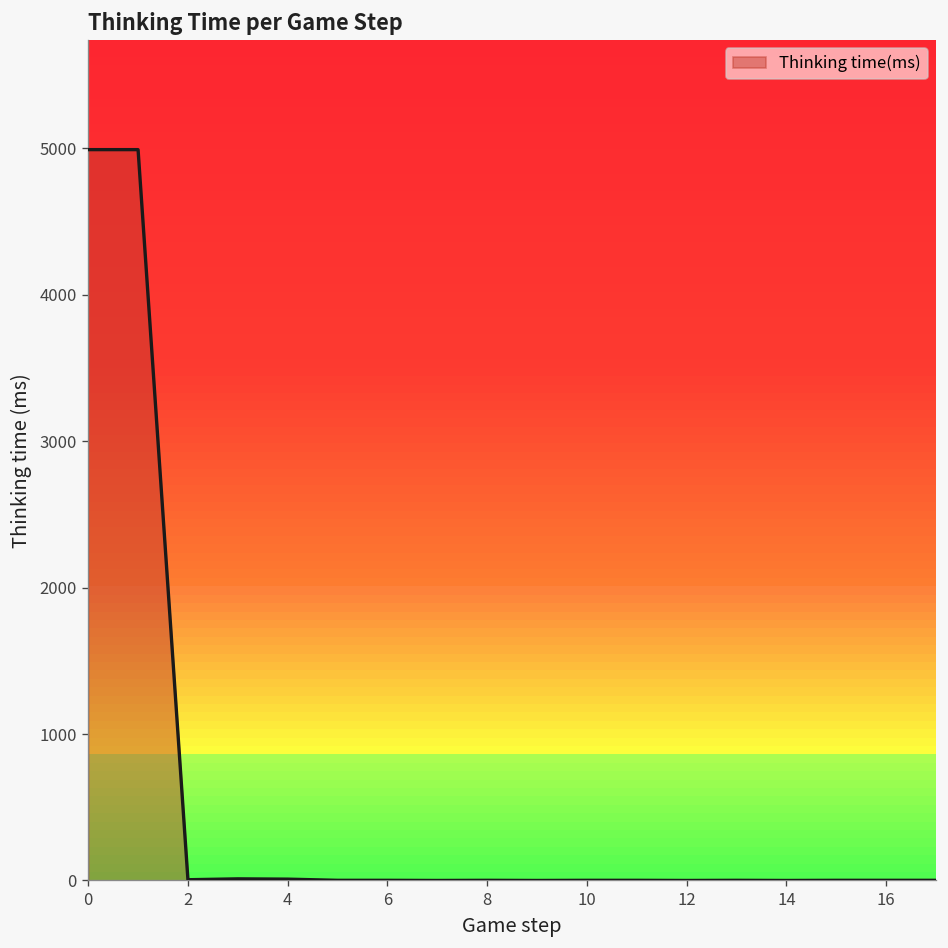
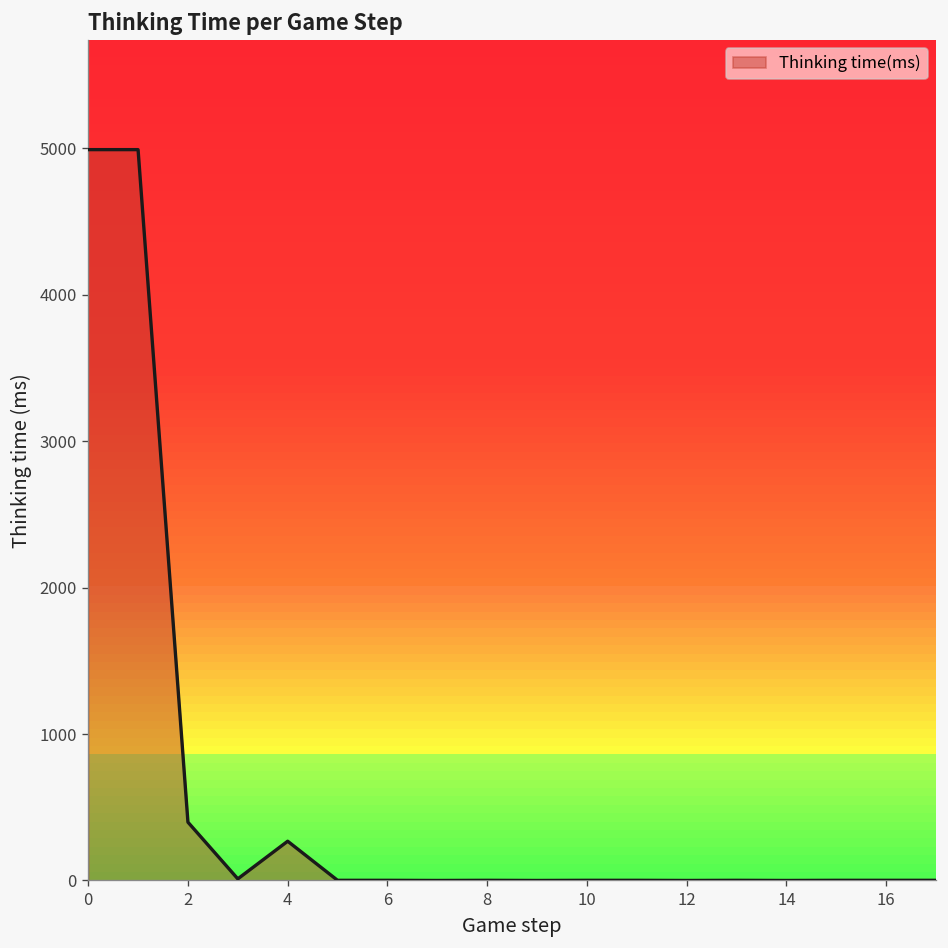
2: 10 -> 400
4: 10 -> 270
